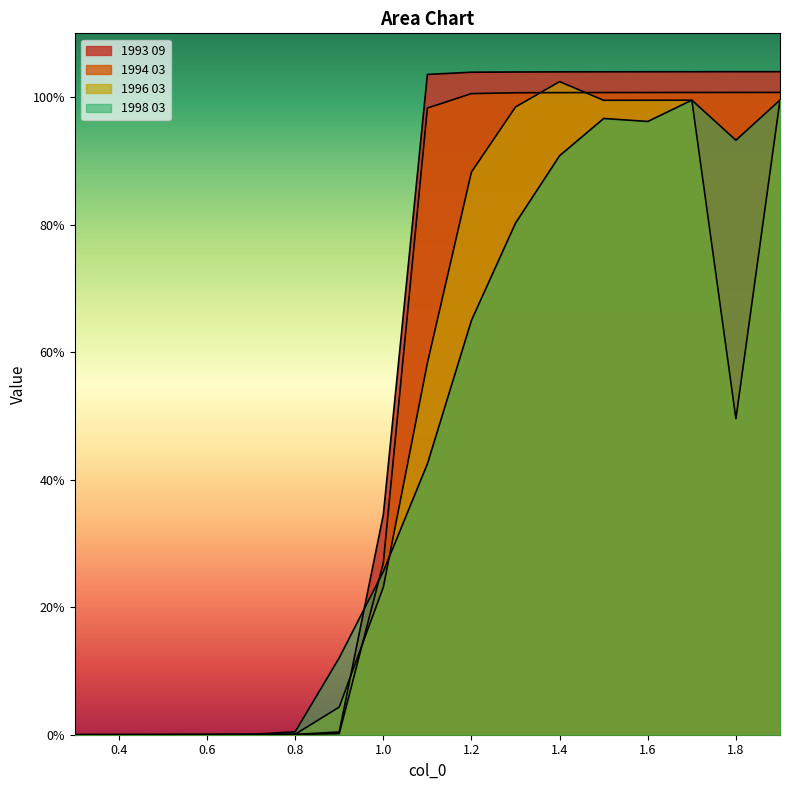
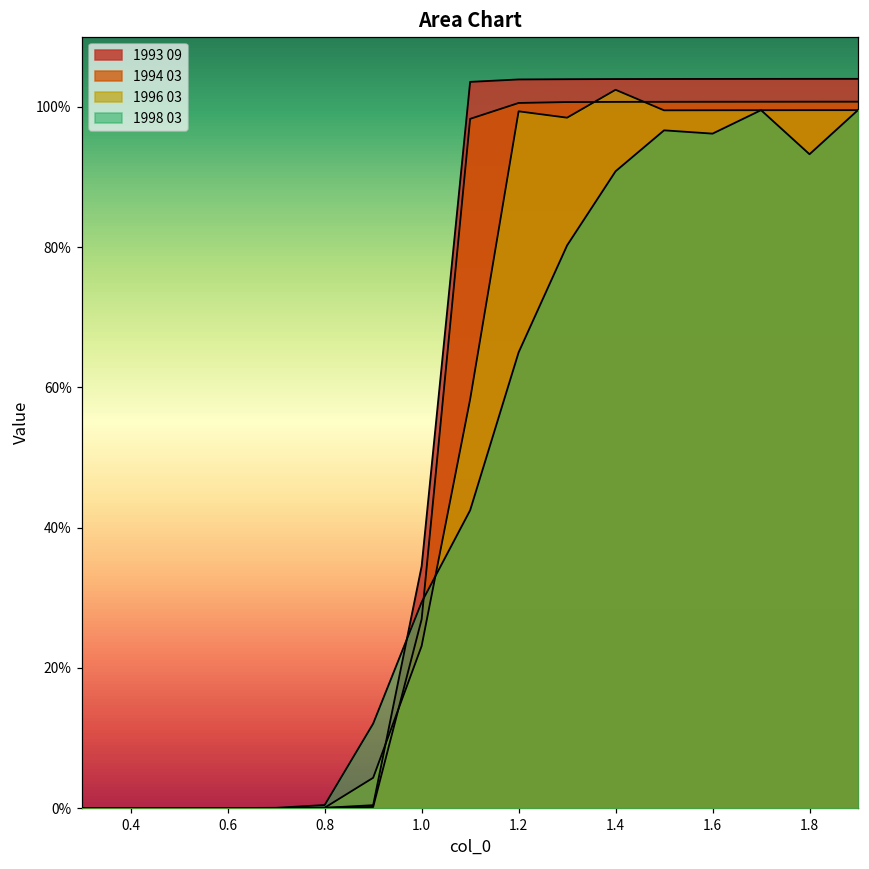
1998 03, 1.0: 26% -> 29%
1996 03, 1.2: 88% -> 99%
1996 03, 1.8: 50% -> 100%
